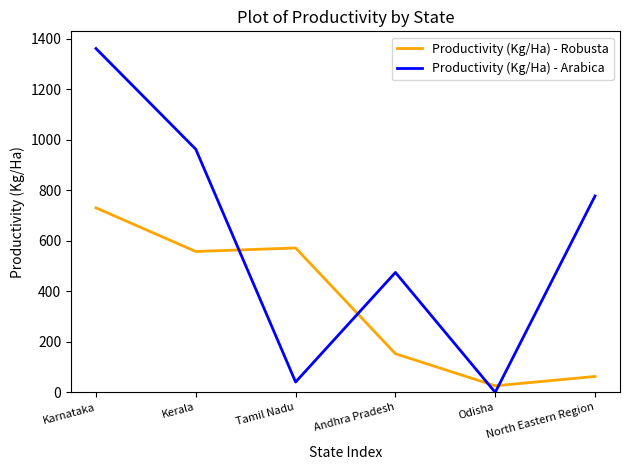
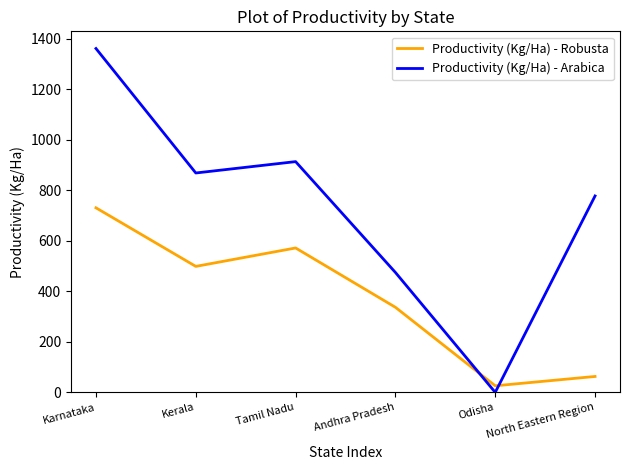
Productivity (Kg/Ha) - Robusta, Kerala: 560 -> 500
Productivity (Kg/Ha) - Arabica, Kerala: 960 -> 870
Productivity (Kg/Ha) - Arabica, Tamil Nadu: 40 -> 910
Productivity (Kg/Ha) - Robusta, Andhra Pradesh: 150 -> 340
